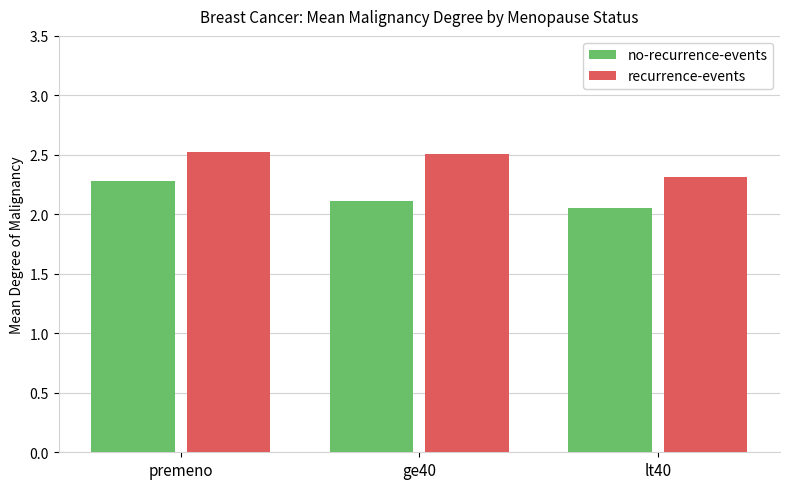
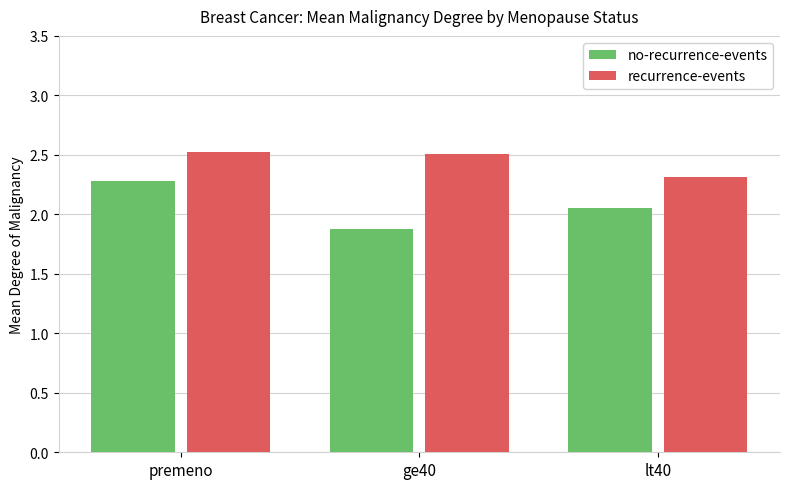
no-recurrence-events, ge40: 2.11 -> 1.88
